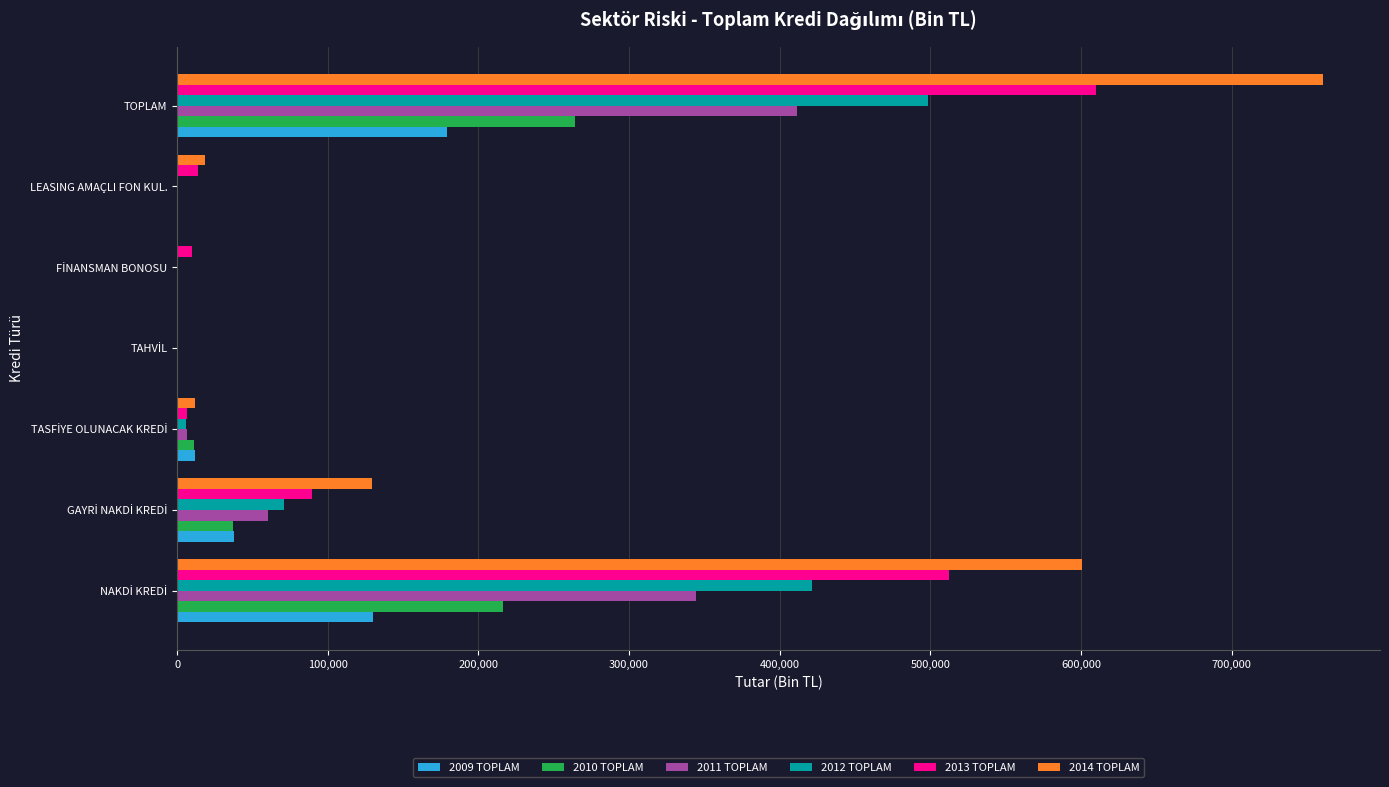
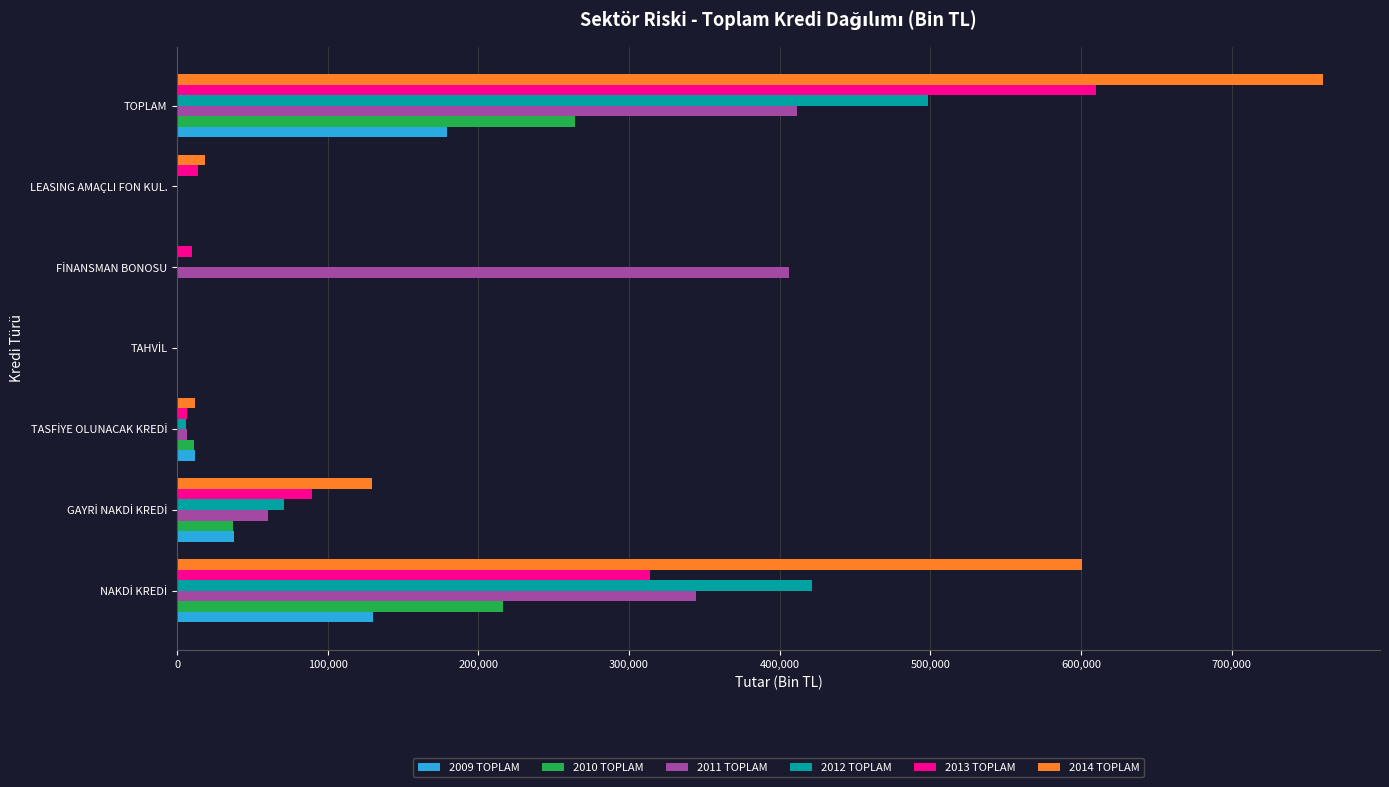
2011 TOPLAM, FİNANSMAN BONOSU: 0 -> 406,000
2013 TOPLAM, NAKDİ KREDİ: 512,000 -> 314,000
